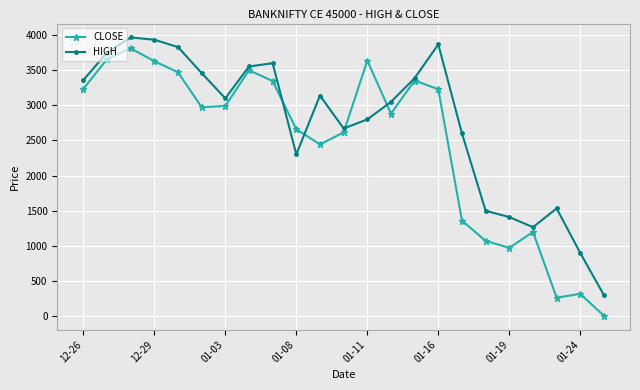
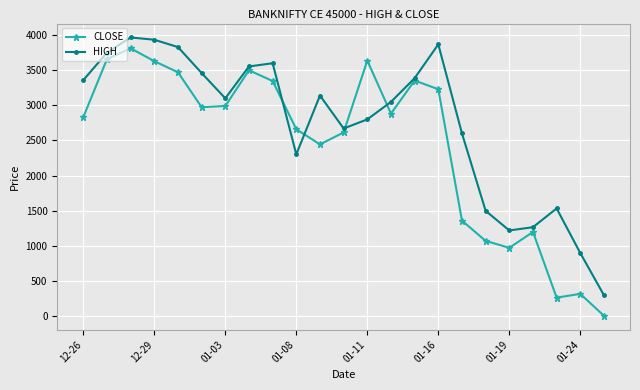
CLOSE, 12-26: 3200 -> 2800
HIGH, 01-19: 1400 -> 1200
